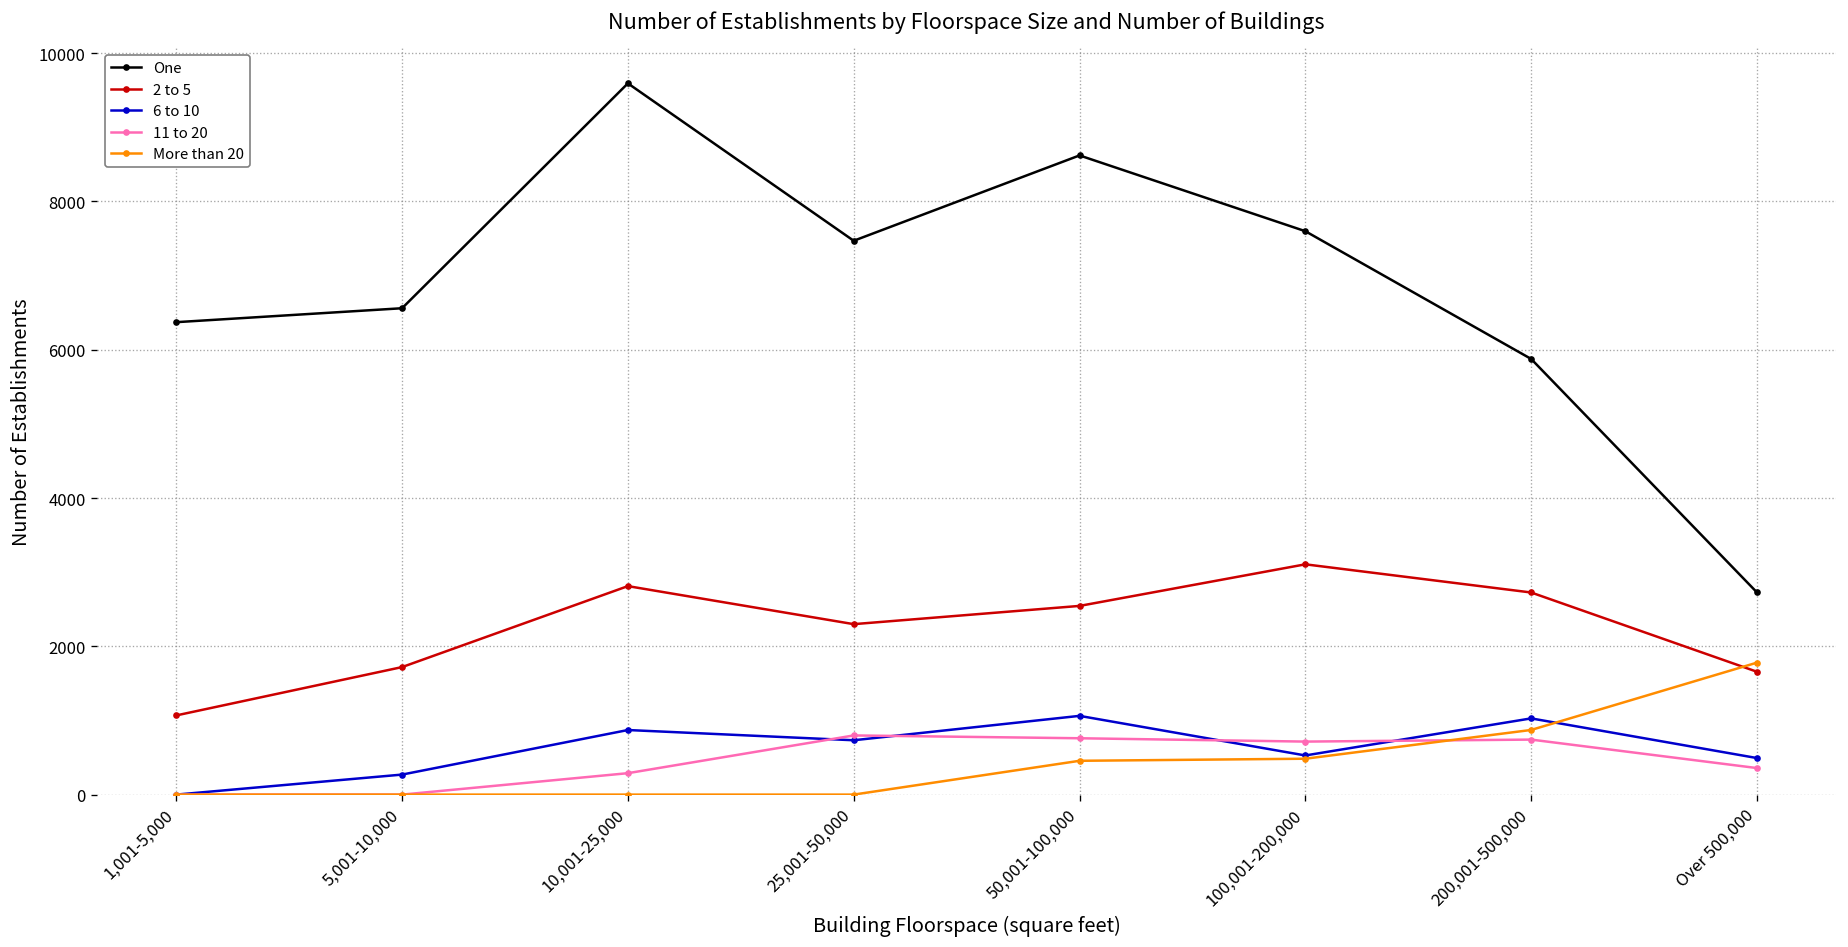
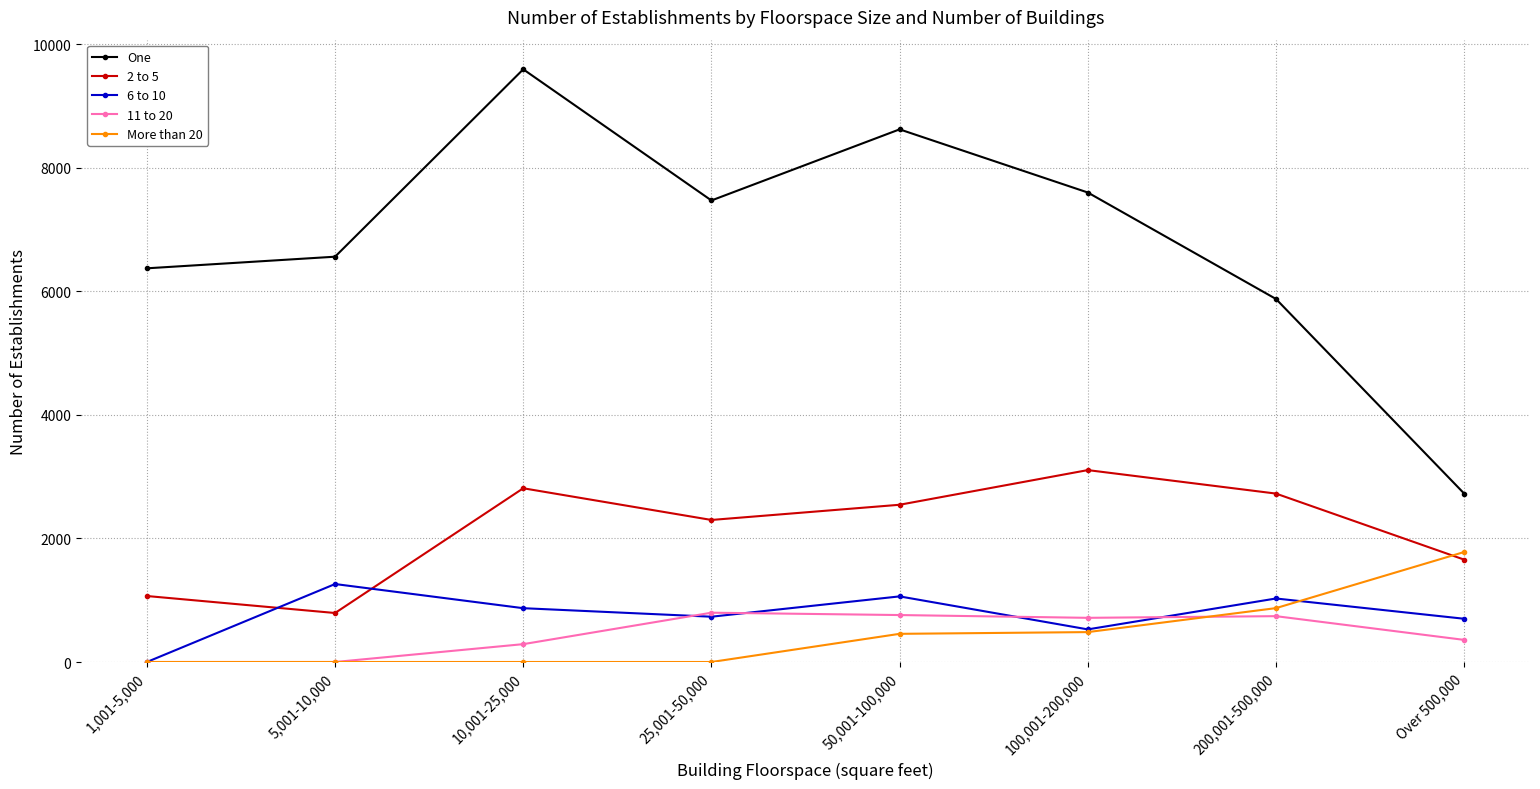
2 to 5, 5,001-10,000: 1700 -> 800
6 to 10, 5,001-10,000: 300 -> 1300
6 to 10, Over 500,000: 500 -> 700
